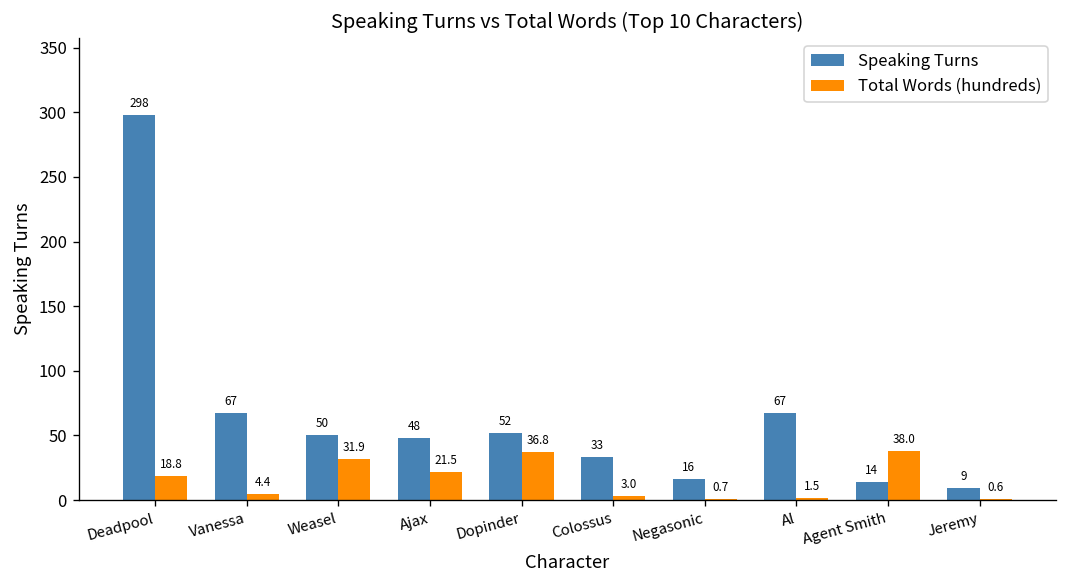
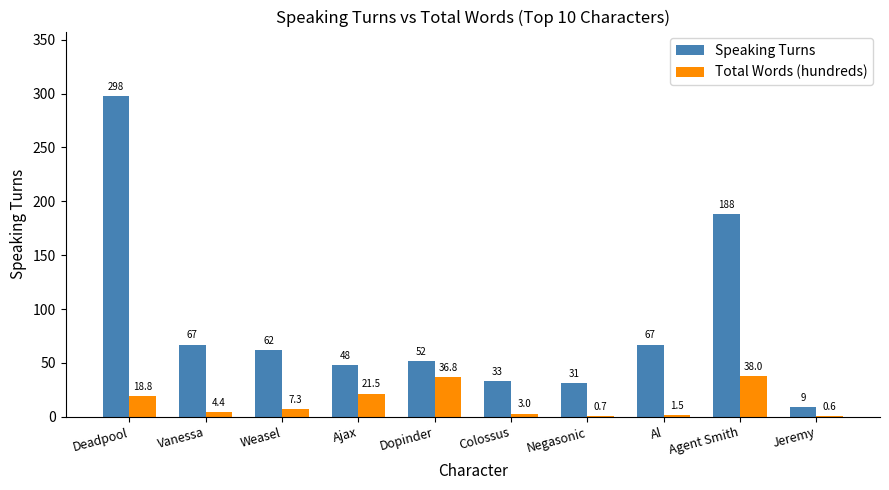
Speaking Turns, Weasel: 50 -> 62
Total Words (hundreds), Weasel: 31.9 -> 7.3
Speaking Turns, Negasonic: 16 -> 31
Speaking Turns, Agent Smith: 14 -> 188
